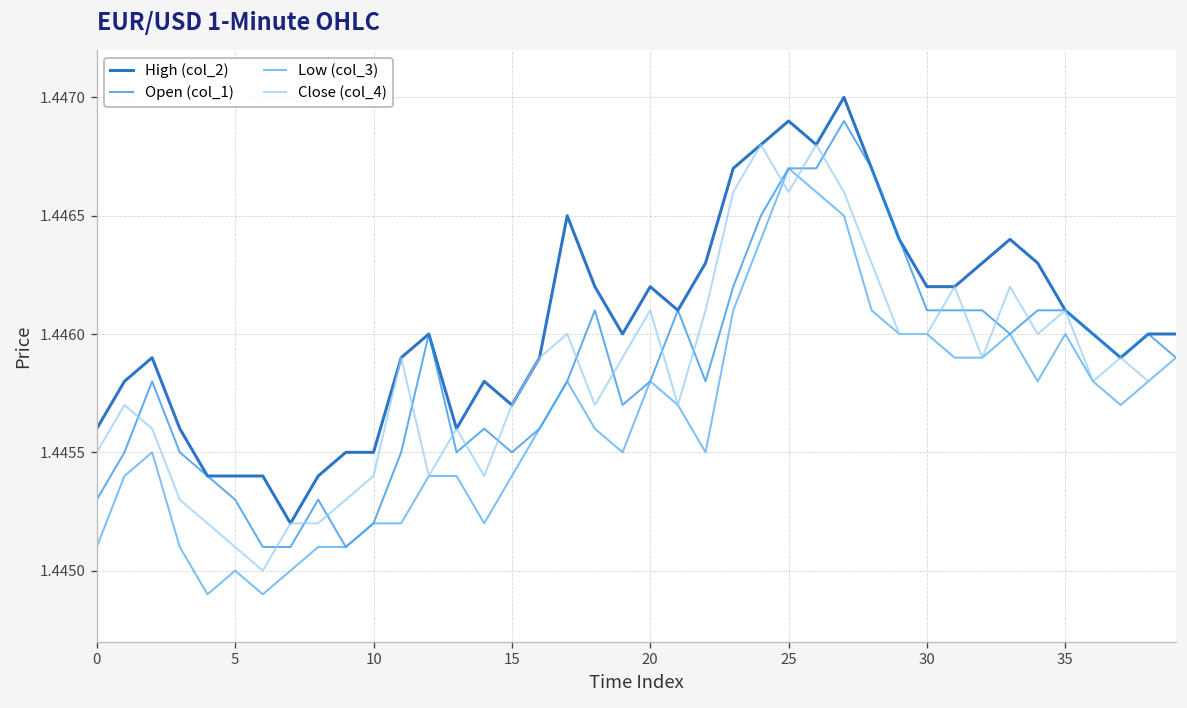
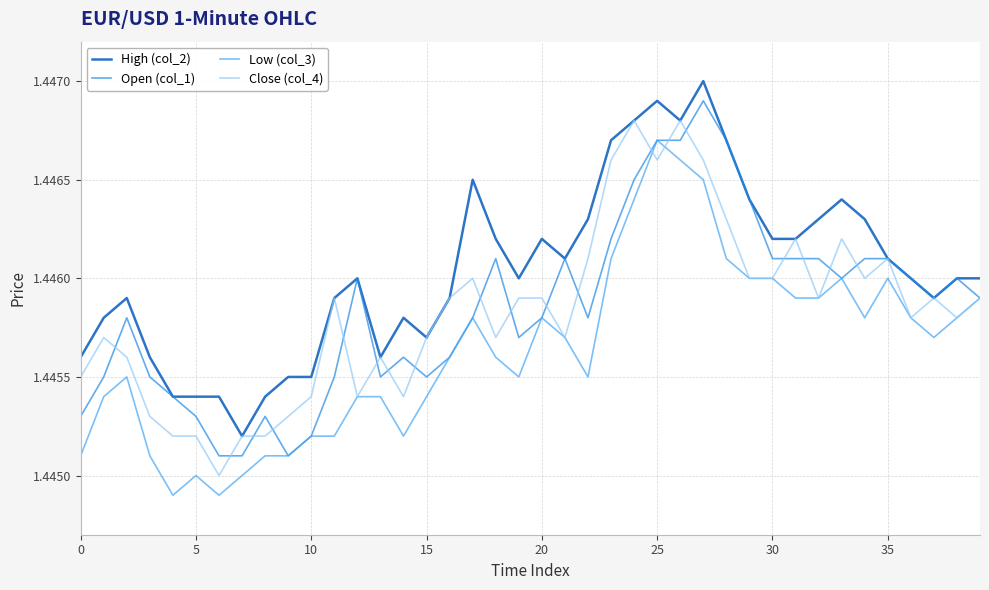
Close (col_4), 5: 1.4451 -> 1.4452
Close (col_4), 20: 1.4461 -> 1.4459
